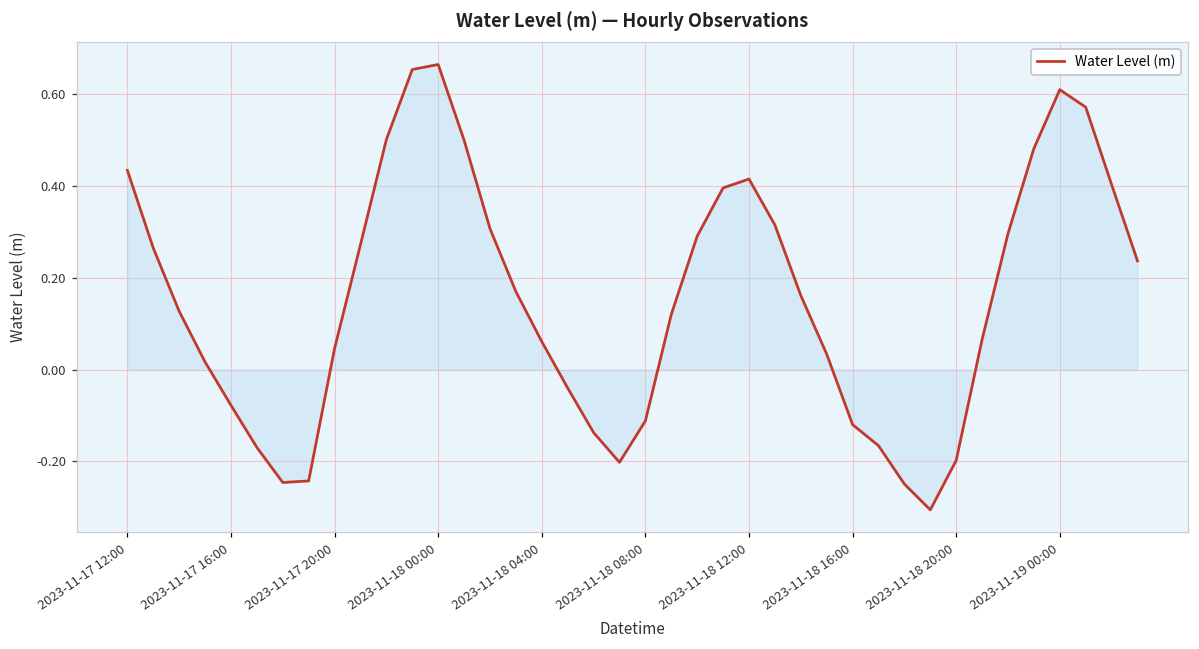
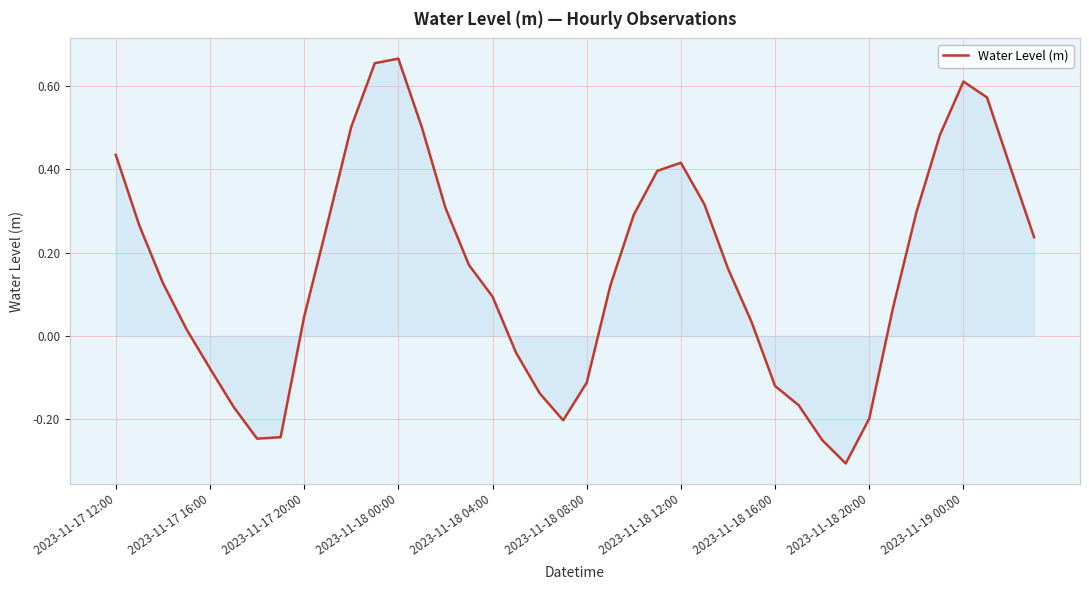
Water Level (m), 2023-11-18 04:00: 0.06 -> 0.09
